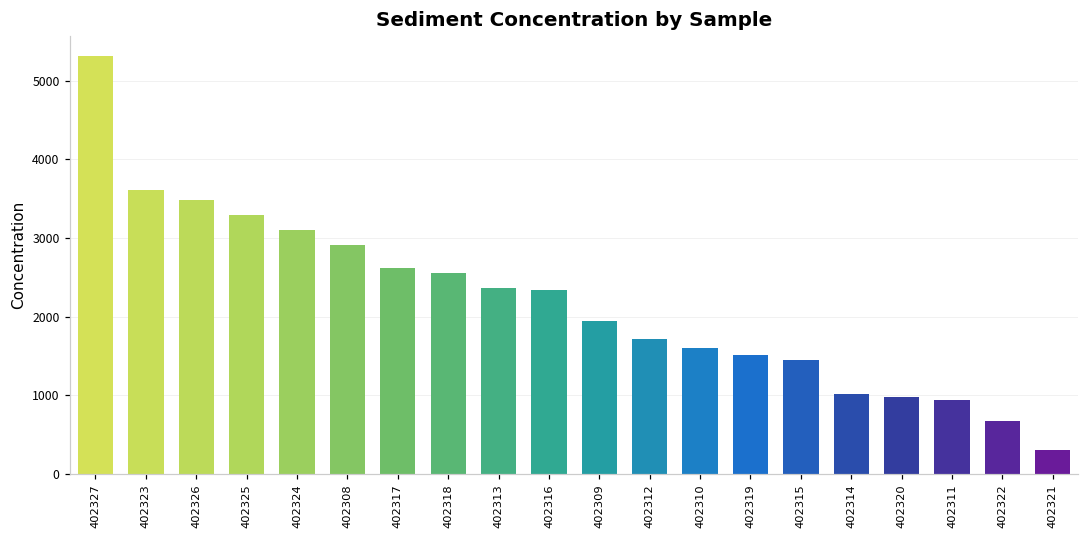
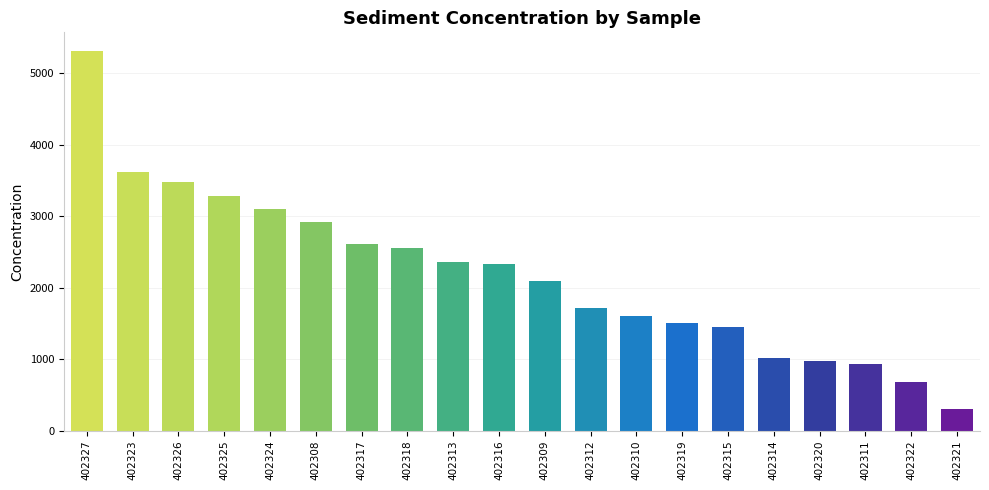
402309: 1900 -> 2100
